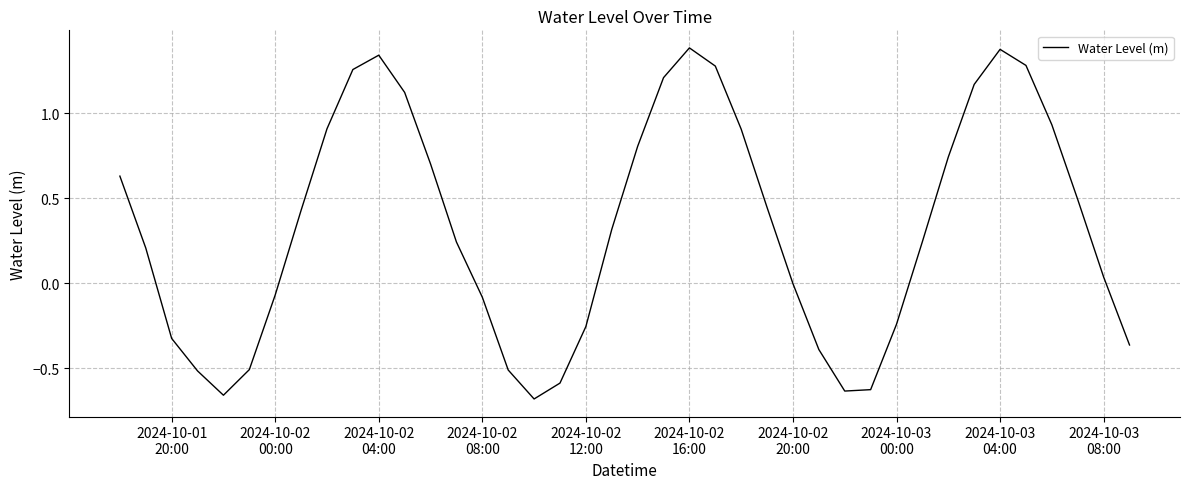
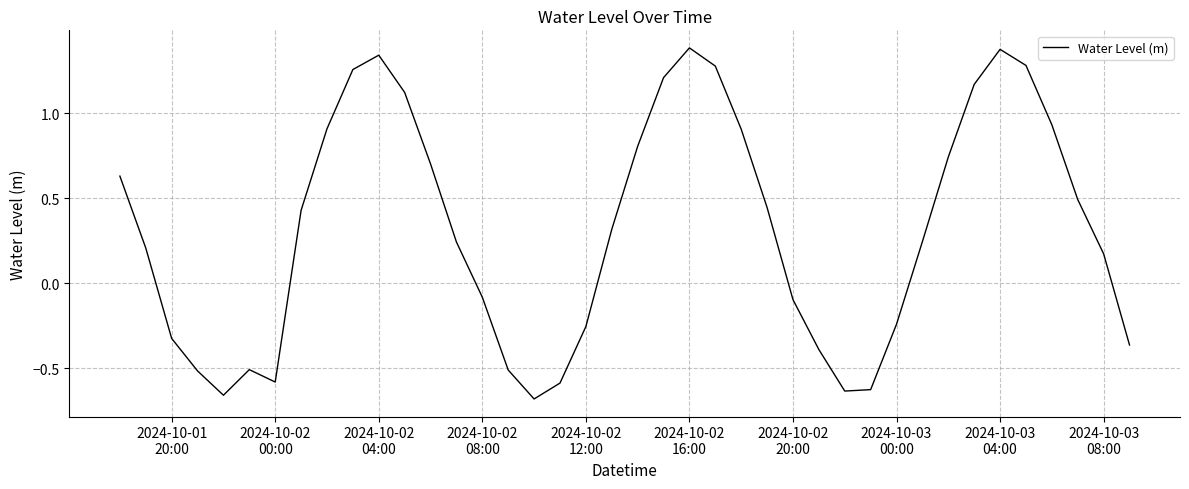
2024-10-02 00:00: -0.07 -> -0.58
2024-10-02 20:00: 0.00 -> -0.10
2024-10-03 08:00: 0.04 -> 0.17
